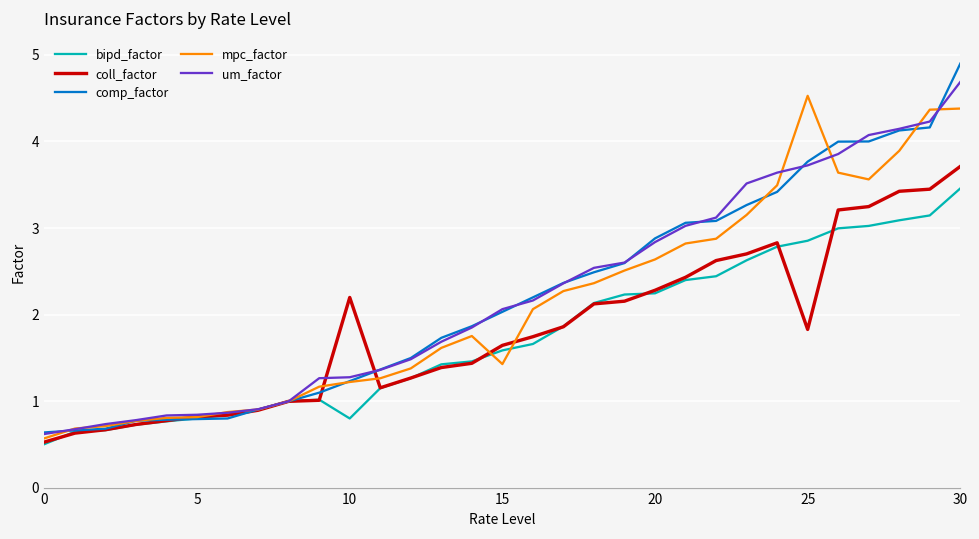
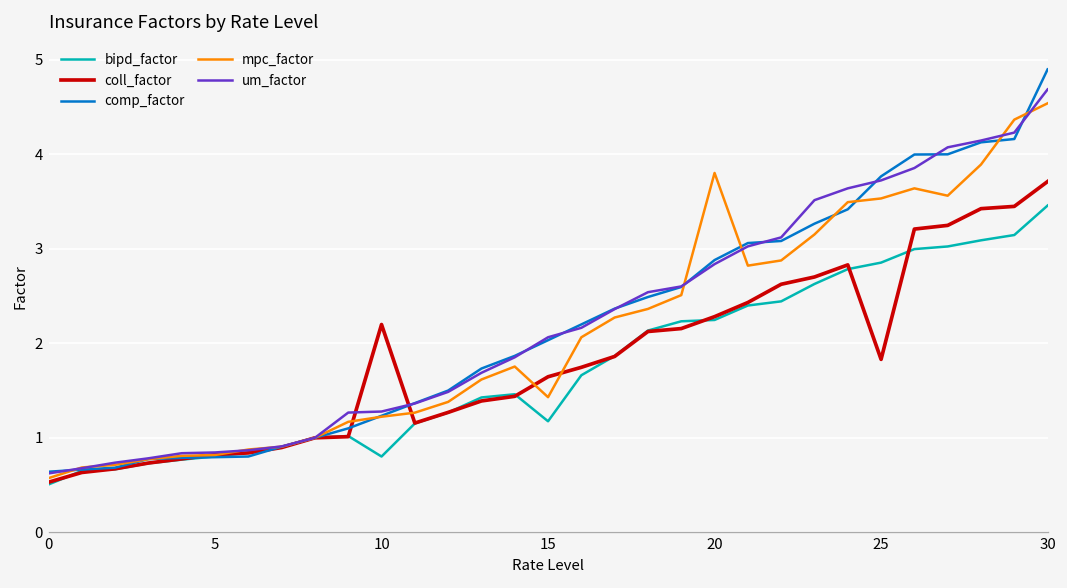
bipd_factor, 15: 1.6 -> 1.2
mpc_factor, 20: 2.6 -> 3.8
mpc_factor, 25: 4.5 -> 3.5
mpc_factor, 30: 4.4 -> 4.5
